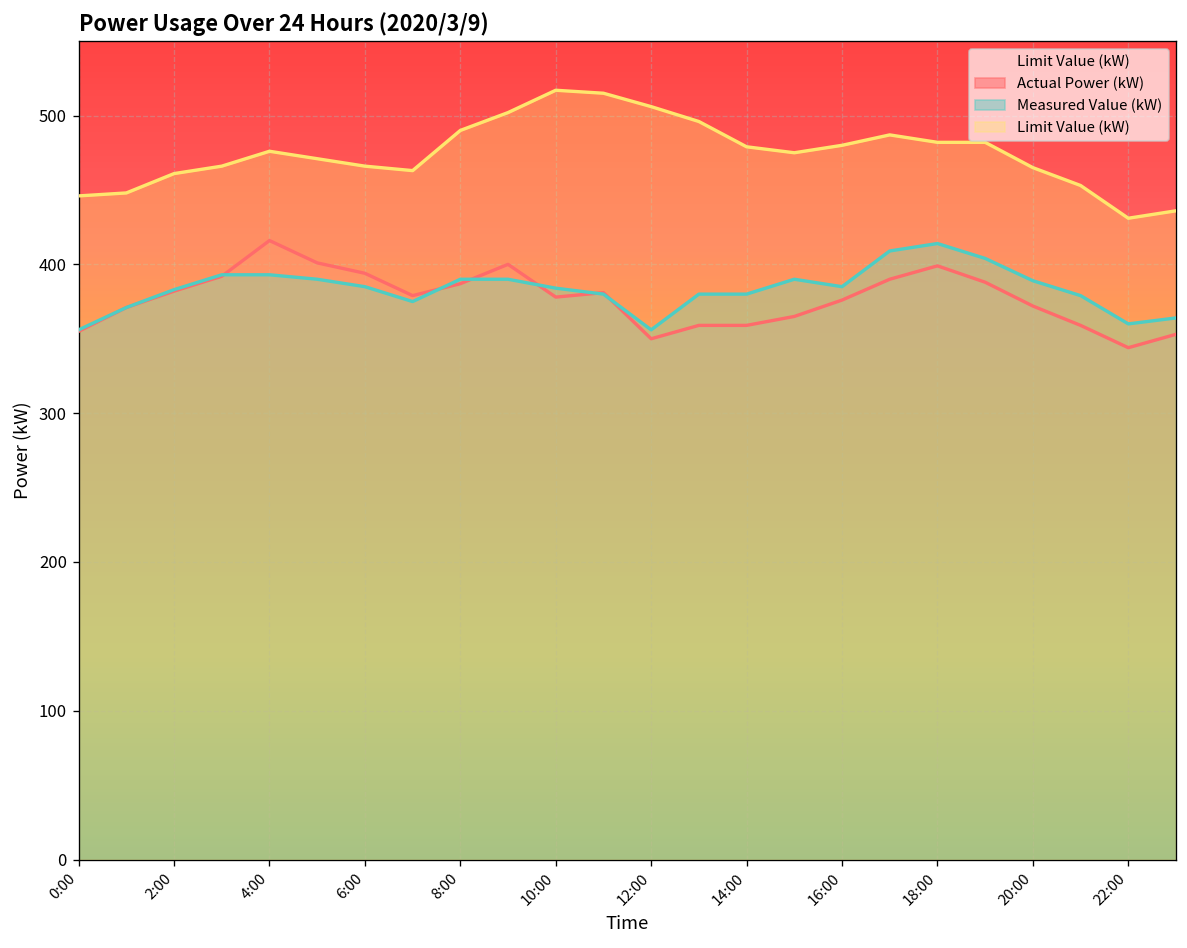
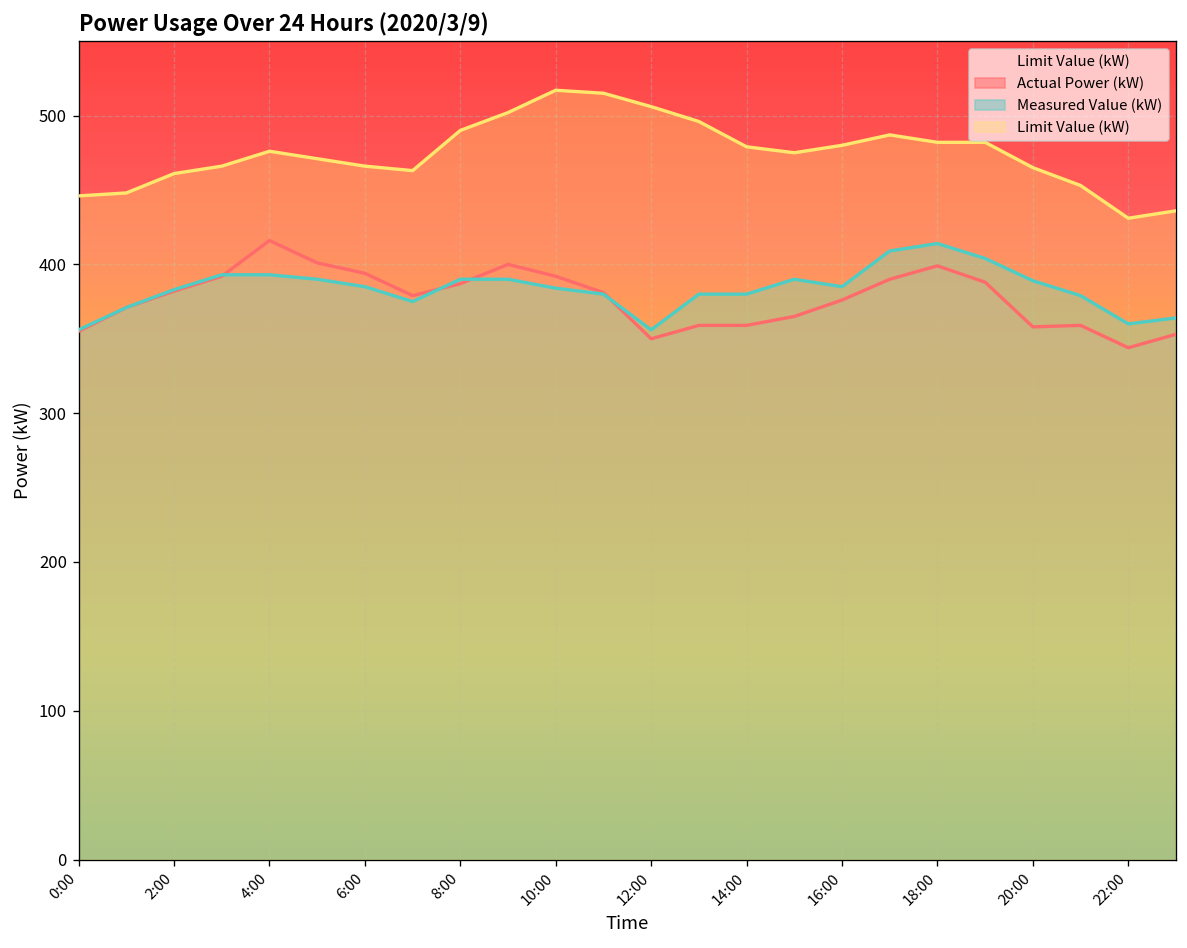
Actual Power (kW), 10:00: 378 -> 392
Actual Power (kW), 20:00: 372 -> 358
